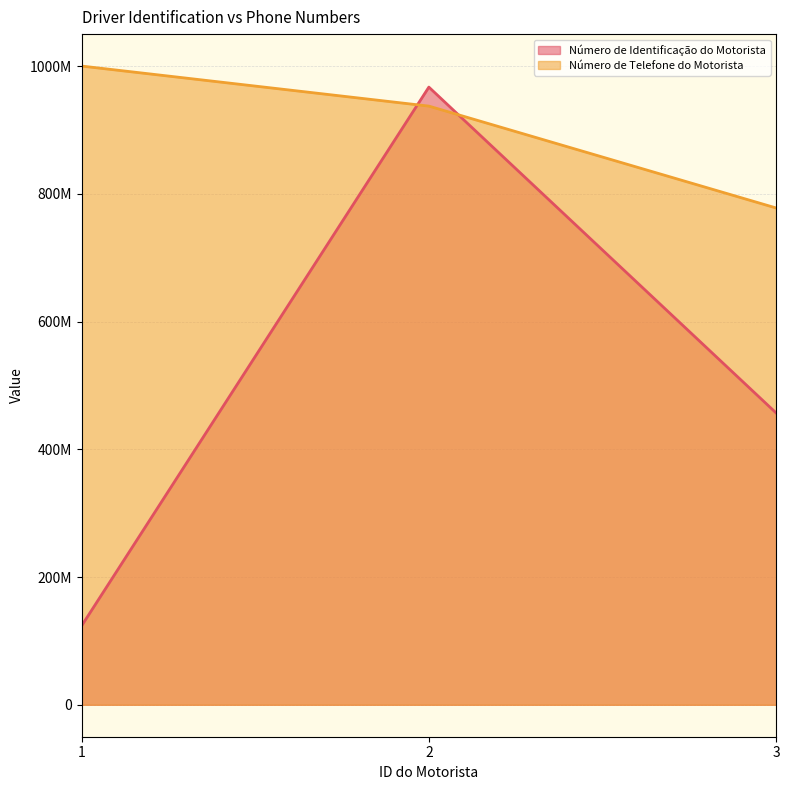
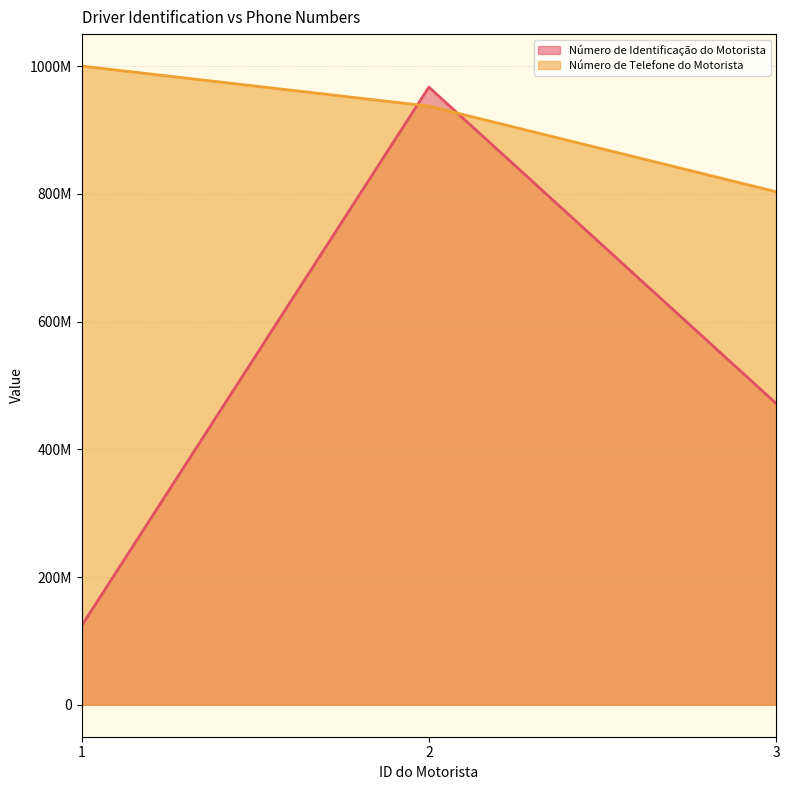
Número de Identificação do Motorista, 3: 460000000 -> 470000000
Número de Telefone do Motorista, 3: 780000000 -> 800000000
